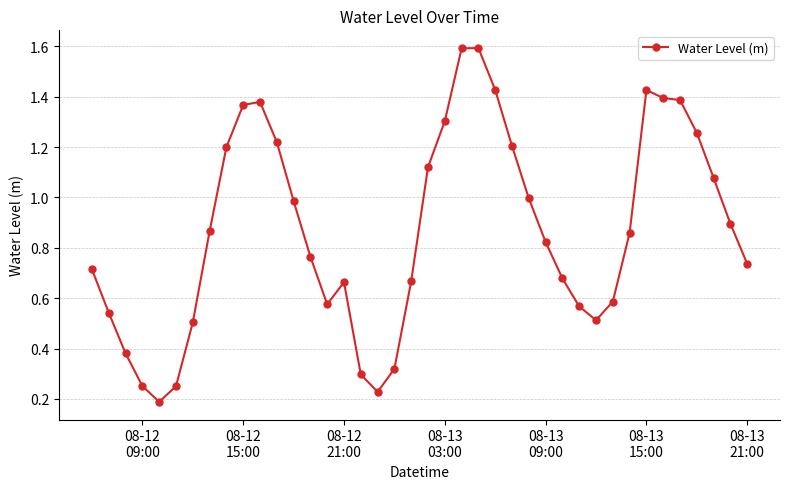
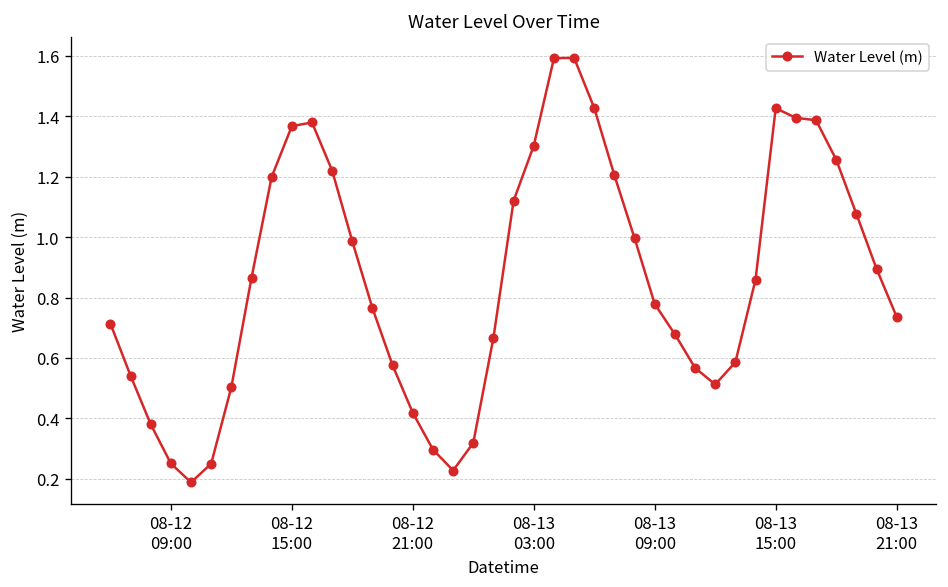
08-12 21:00: 0.66 -> 0.42
08-13 09:00: 0.82 -> 0.78
